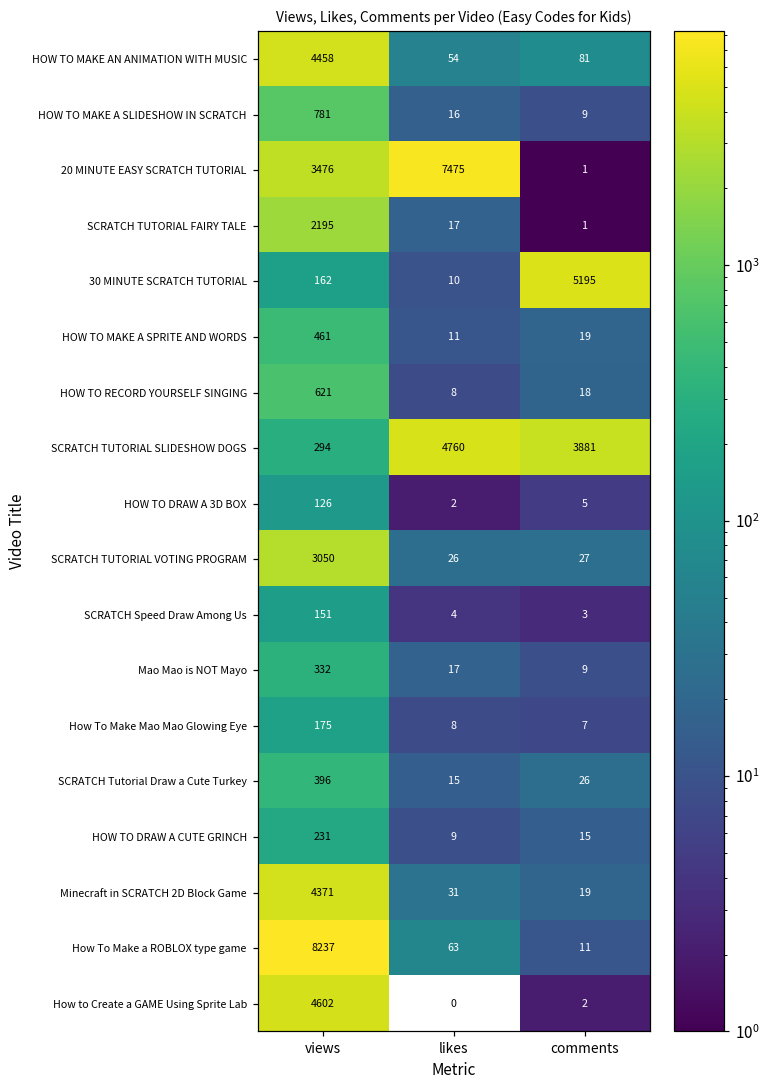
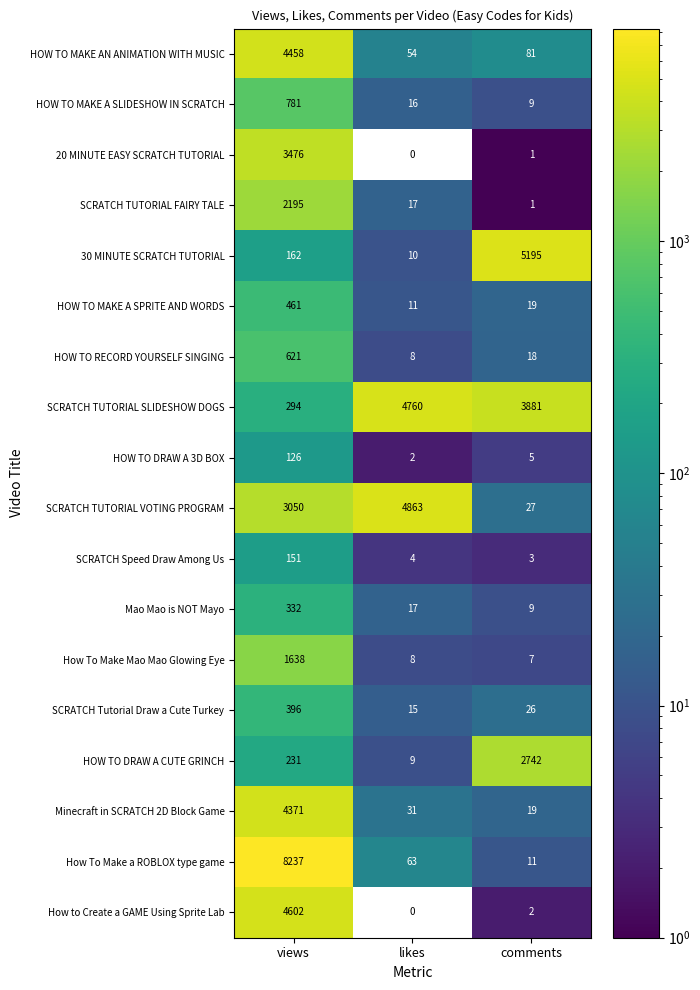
20 MINUTE EASY SCRATCH TUTORIAL, likes: 7475 -> 0
SCRATCH TUTORIAL VOTING PROGRAM, likes: 26 -> 4863
How To Make Mao Mao Glowing Eye, views: 175 -> 1638
HOW TO DRAW A CUTE GRINCH, comments: 15 -> 2742
